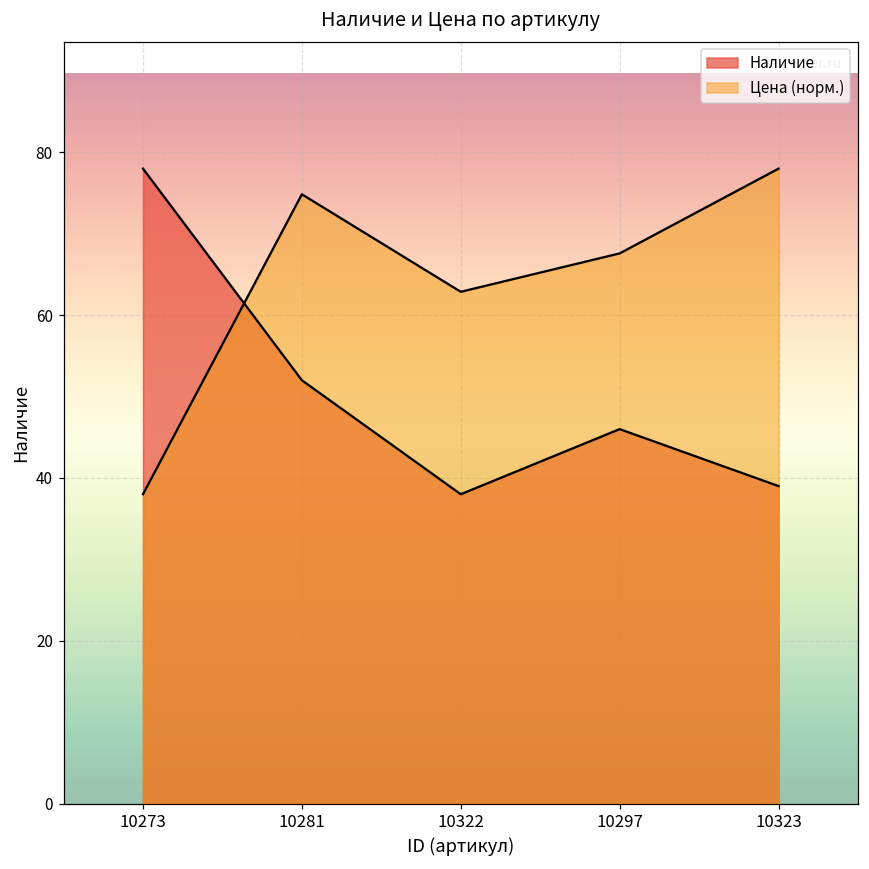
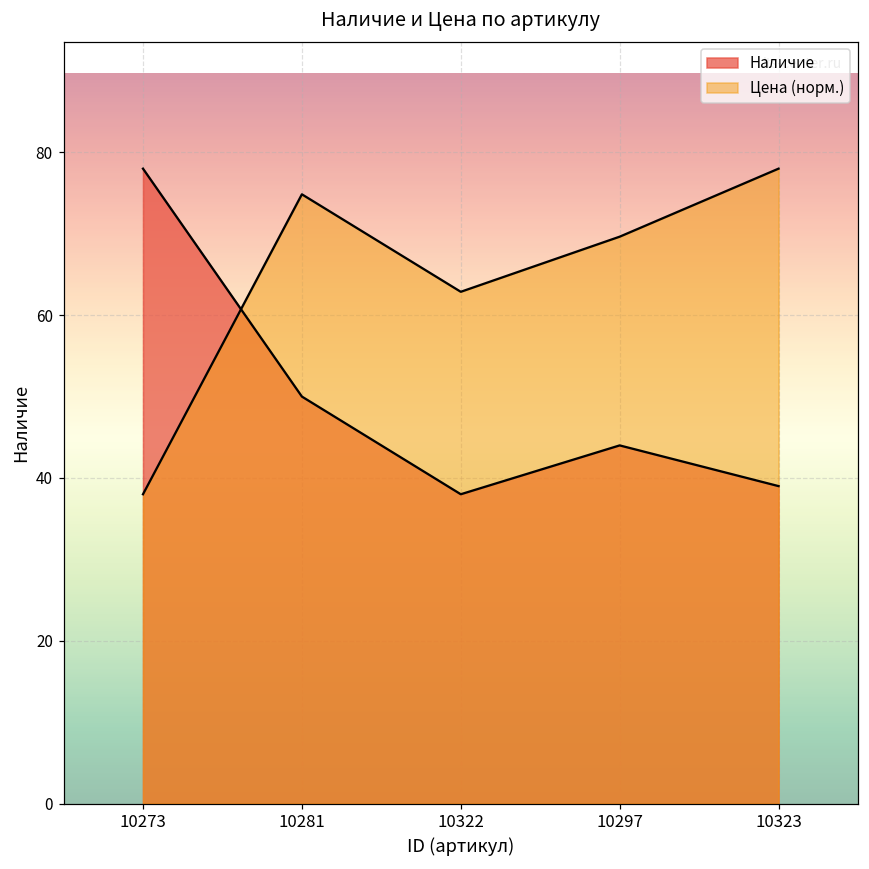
Наличие, 10281: 52 -> 50
Наличие, 10297: 46 -> 44
Цена (норм.), 10297: 68 -> 70
